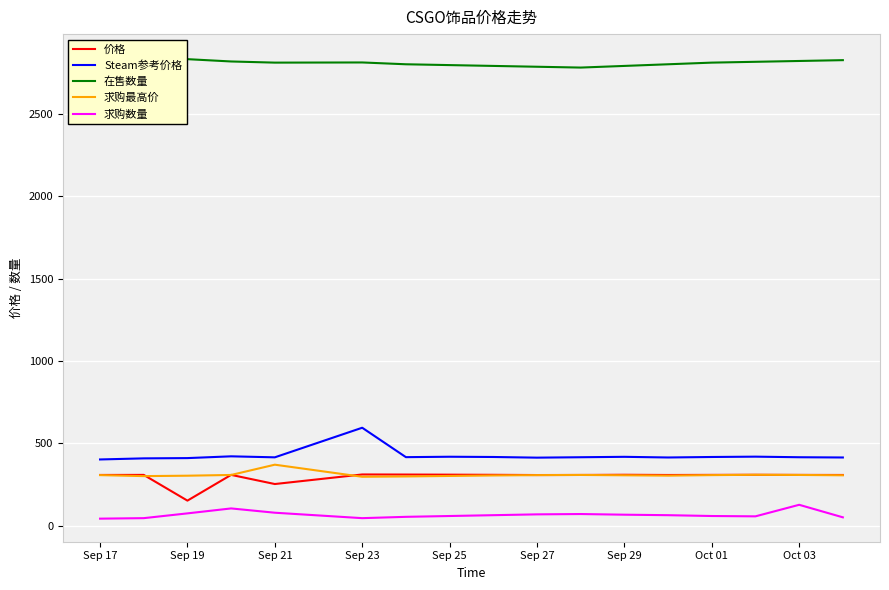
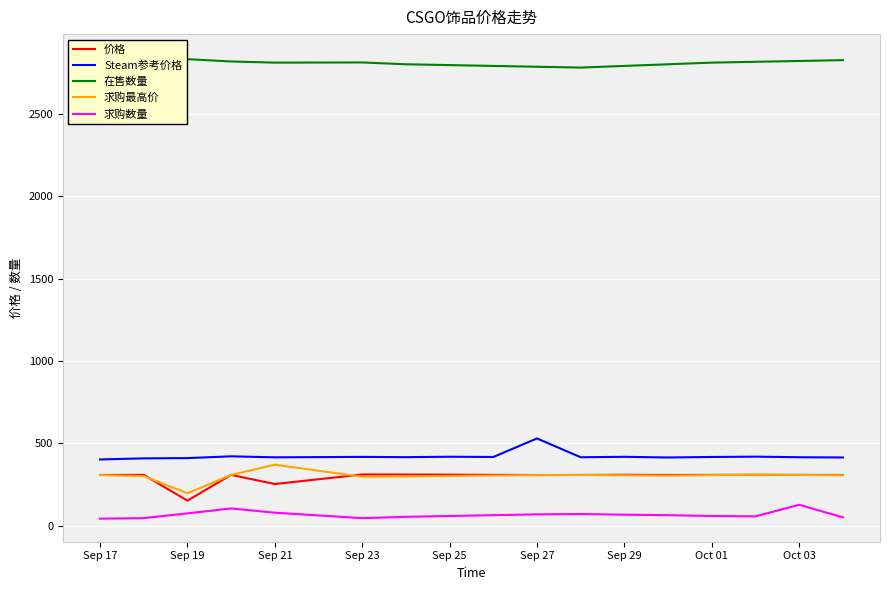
求购最高价, Sep 19: 300 -> 200
Steam参考价格, Sep 23: 600 -> 420
Steam参考价格, Sep 27: 410 -> 530
